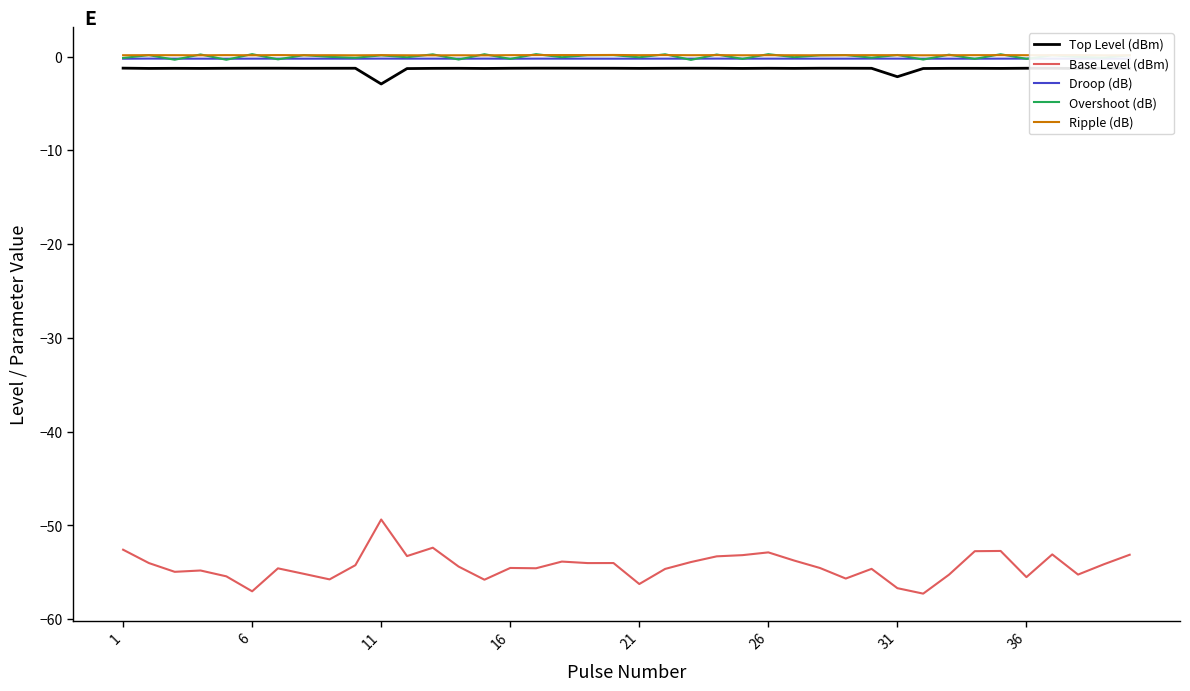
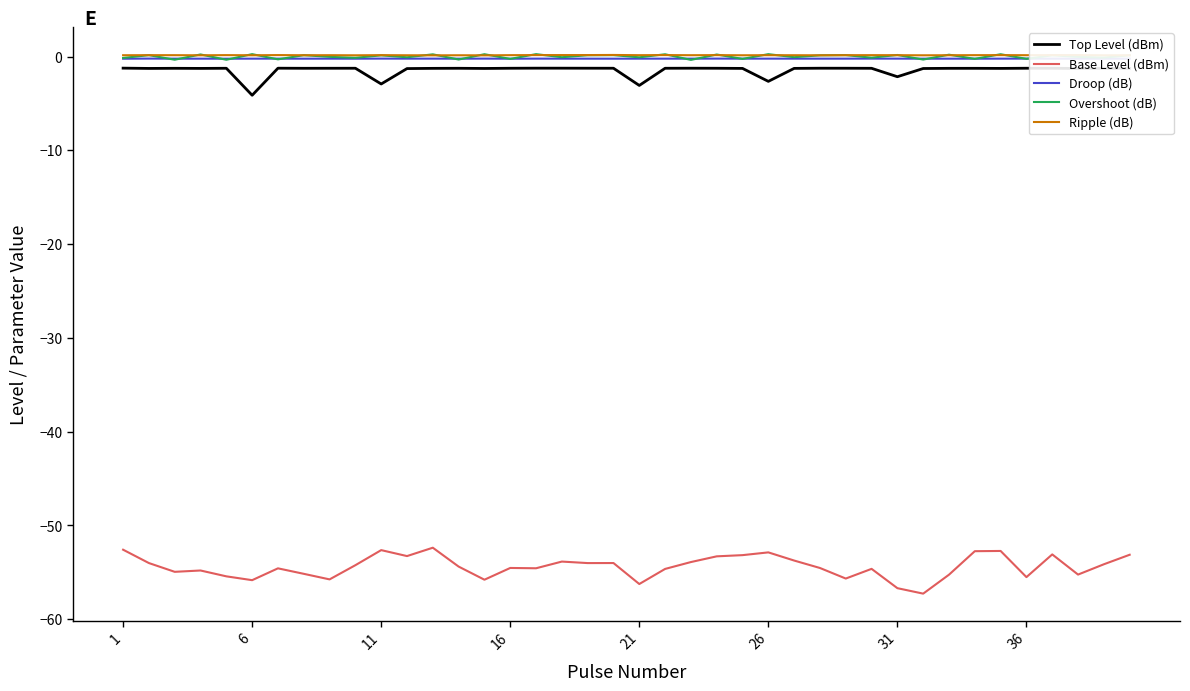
Top Level (dBm), 6: -1 -> -4
Base Level (dBm), 6: -57 -> -56
Base Level (dBm), 11: -49 -> -53
Top Level (dBm), 21: -1 -> -3
Top Level (dBm), 26: -1 -> -3
